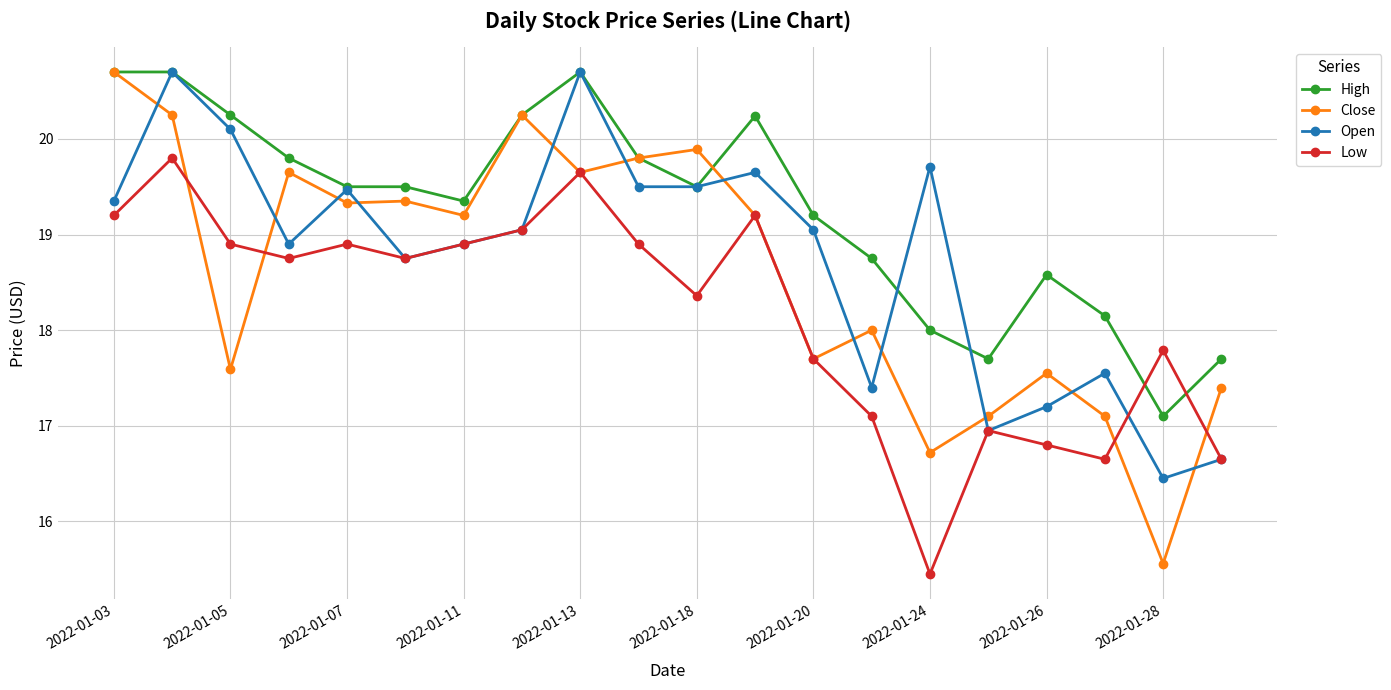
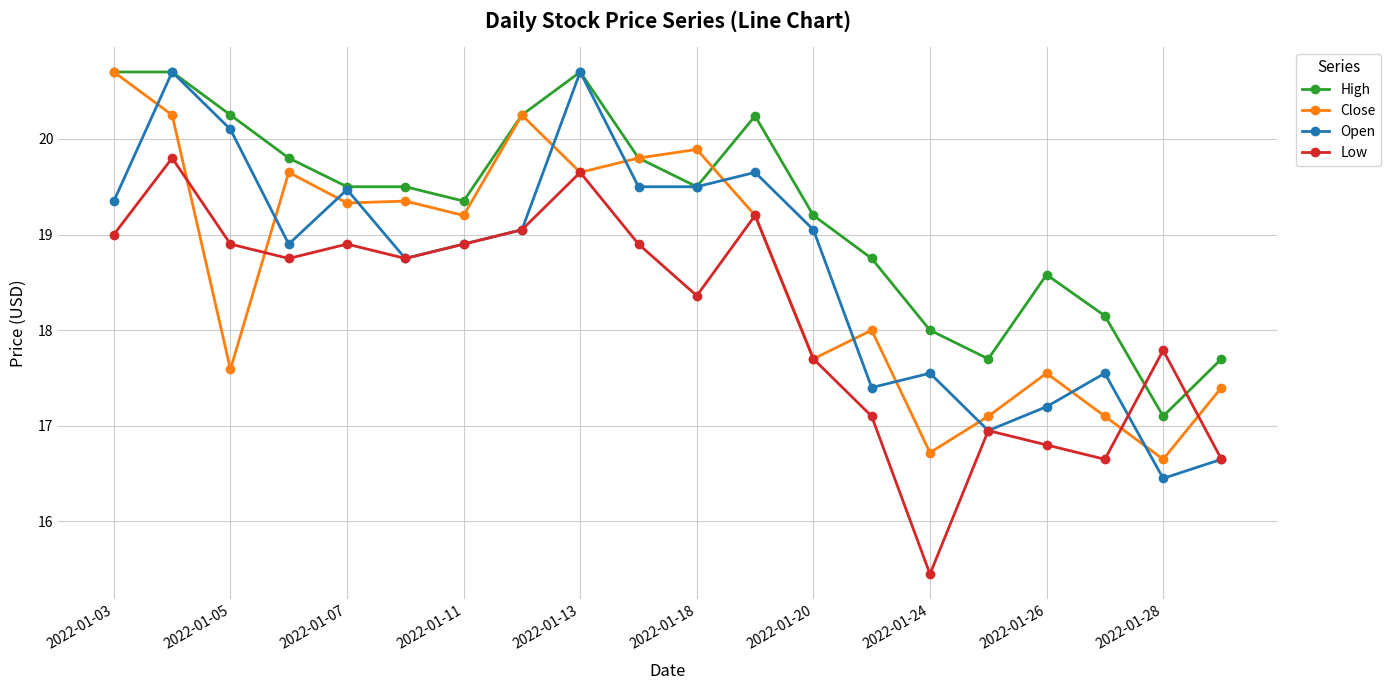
Low, 2022-01-03: 19.2 -> 19.0
Open, 2022-01-24: 19.7 -> 17.6
Close, 2022-01-28: 15.6 -> 16.7
